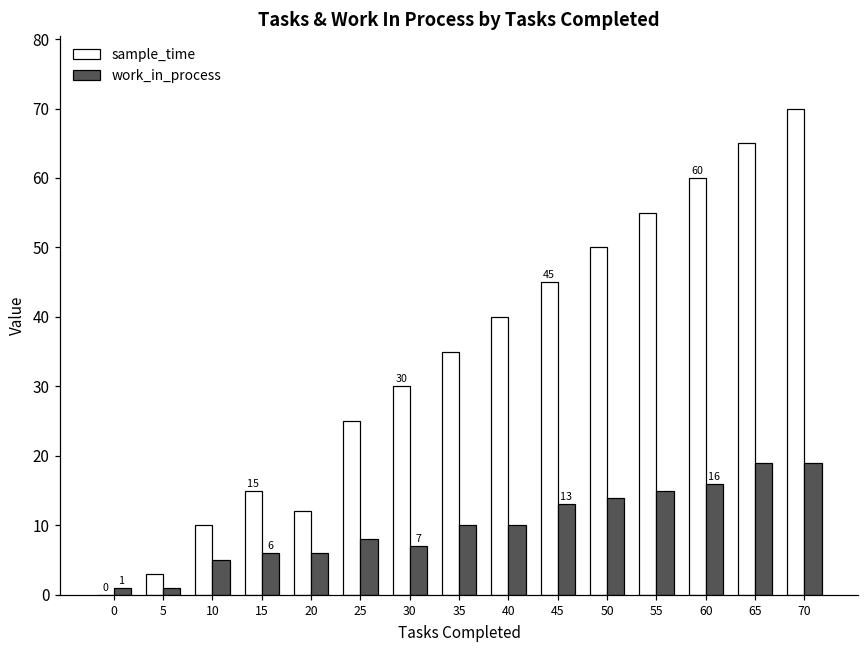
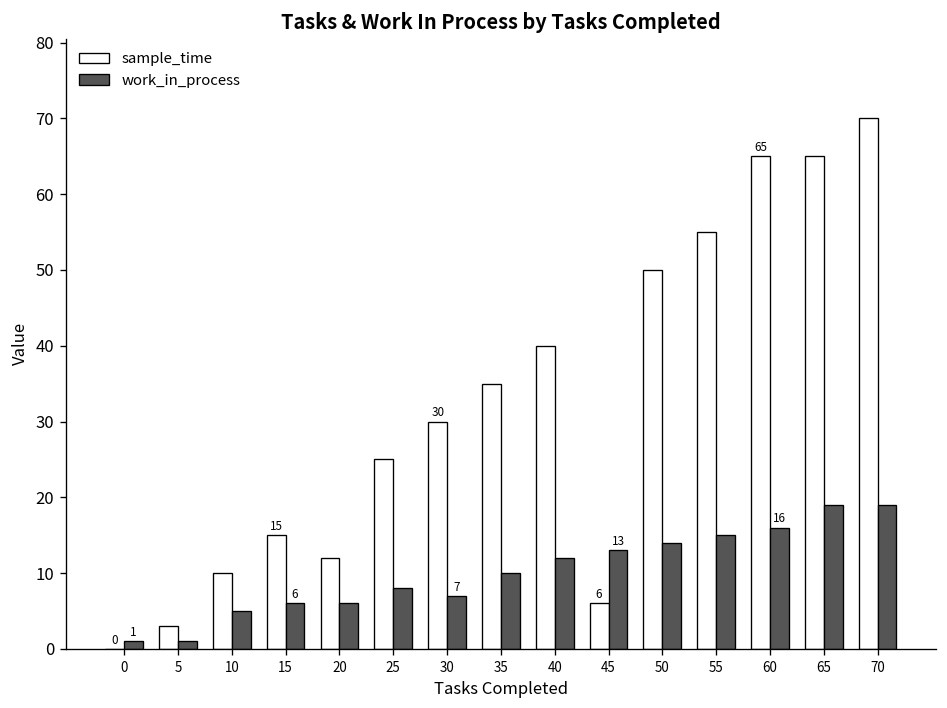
work_in_process, 40: 10 -> 12
sample_time, 45: 45 -> 6
sample_time, 60: 60 -> 65
